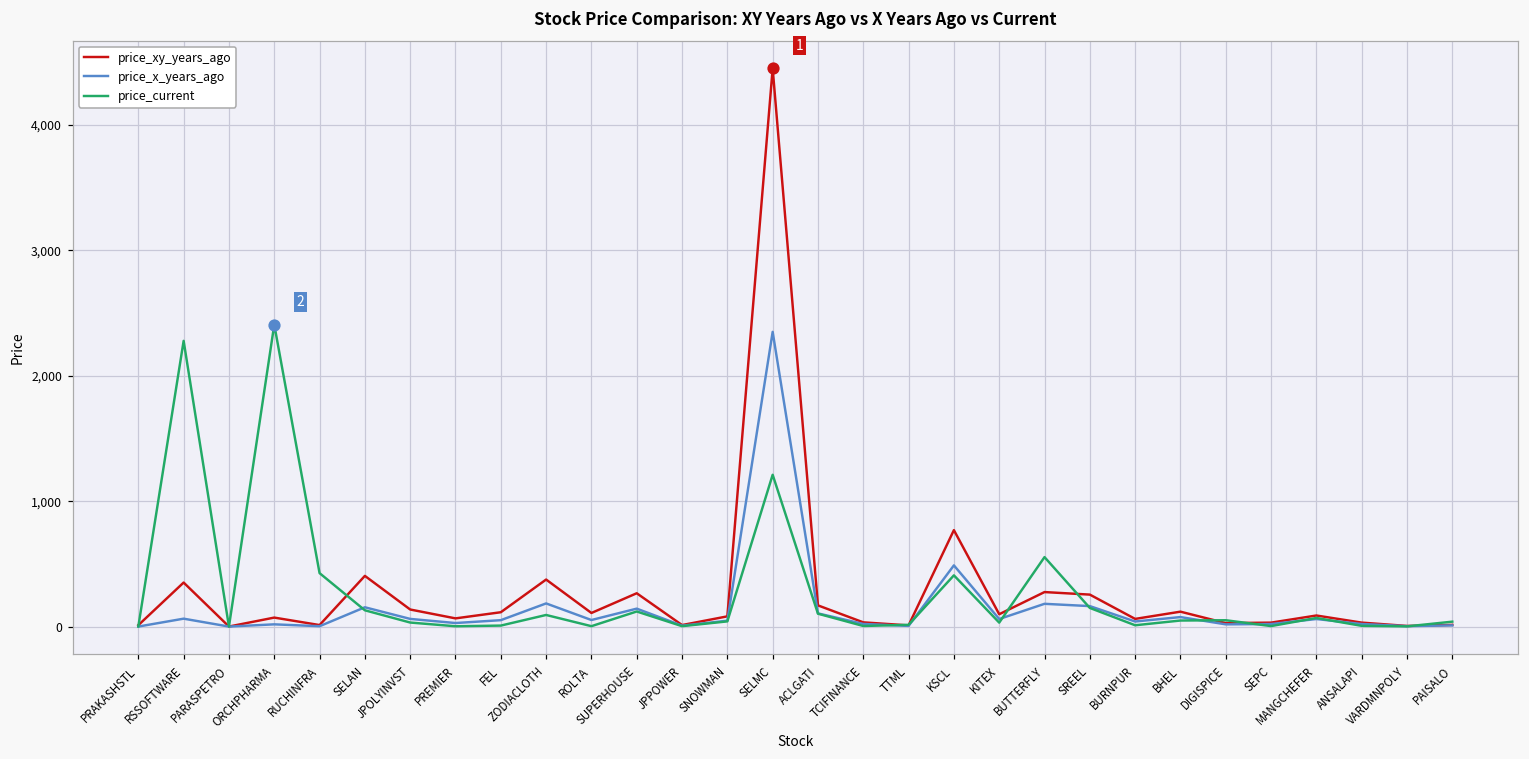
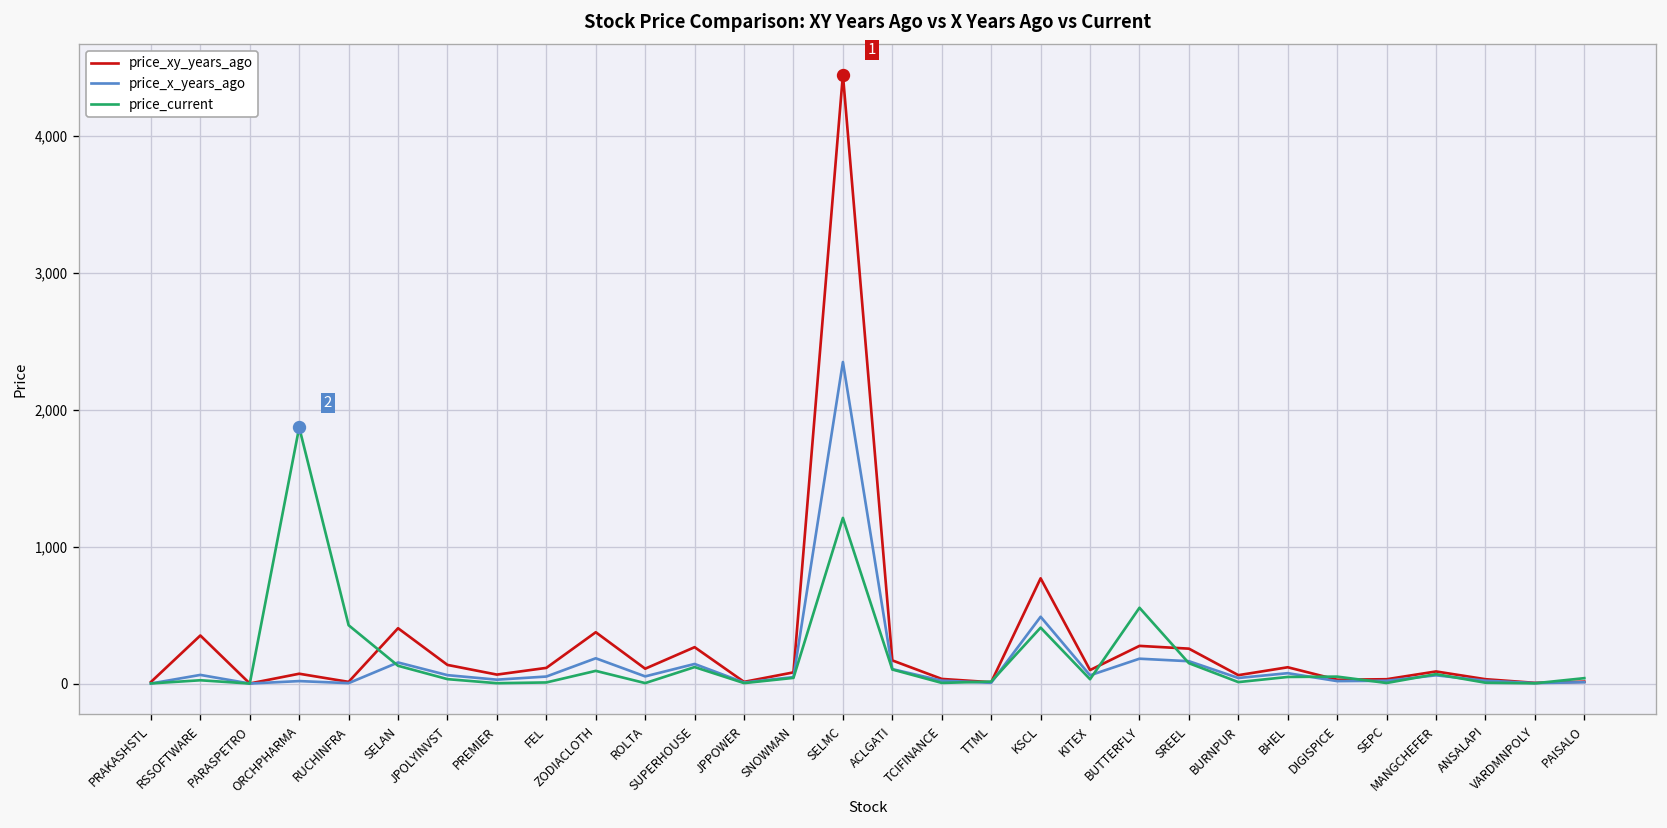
price_current, RSSOFTWARE: 2,280 -> 20
price_current, ORCHPHARMA: 2,410 -> 1,870
